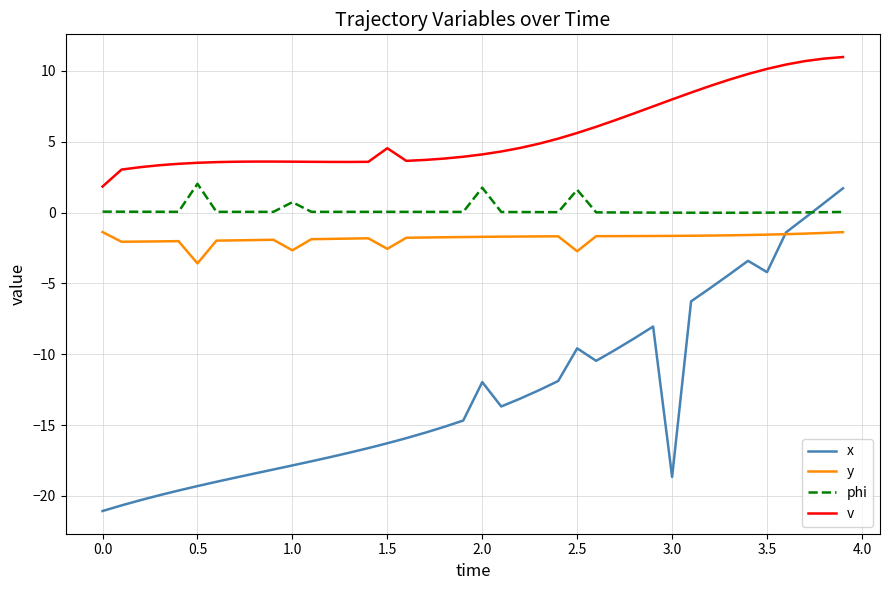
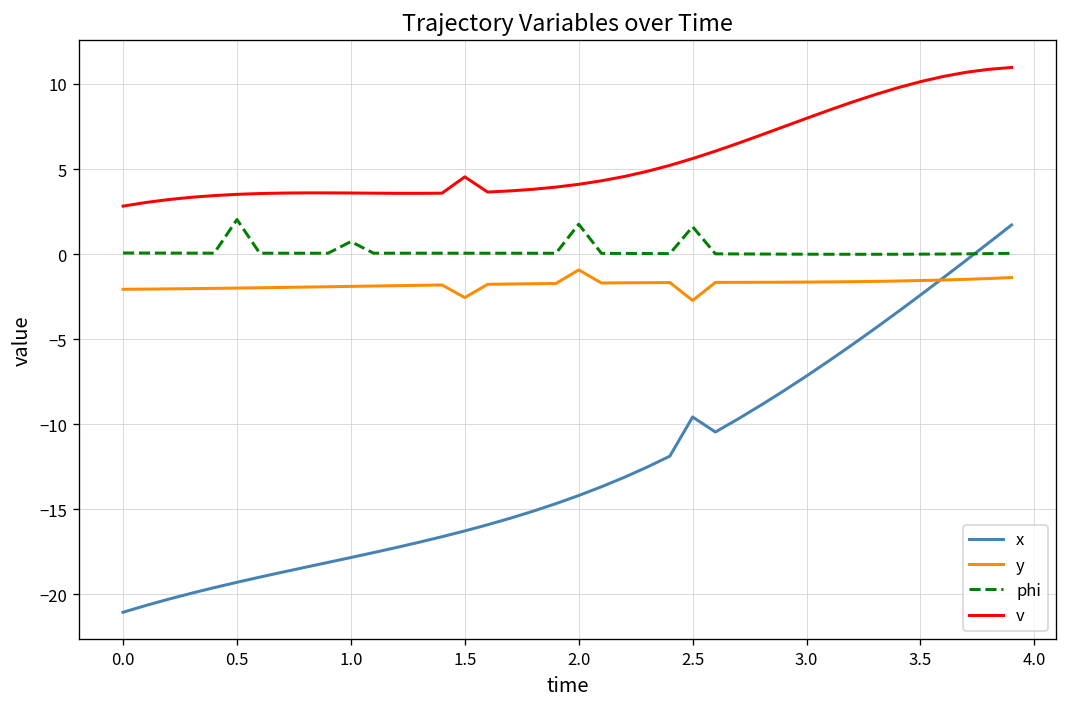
y, 0.0: -1.4 -> -2.1
v, 0.0: 1.8 -> 2.8
y, 0.5: -3.6 -> -2.0
y, 1.0: -2.7 -> -1.9
x, 2.0: -12.0 -> -14.2
y, 2.0: -1.7 -> -0.9
x, 3.0: -18.7 -> -7.2
x, 3.5: -4.2 -> -2.4
